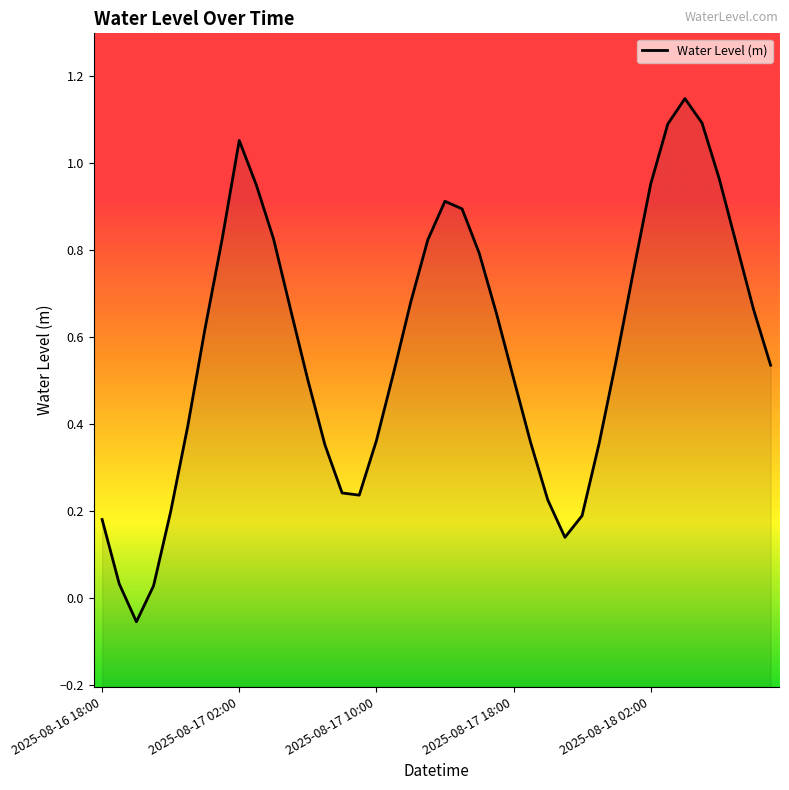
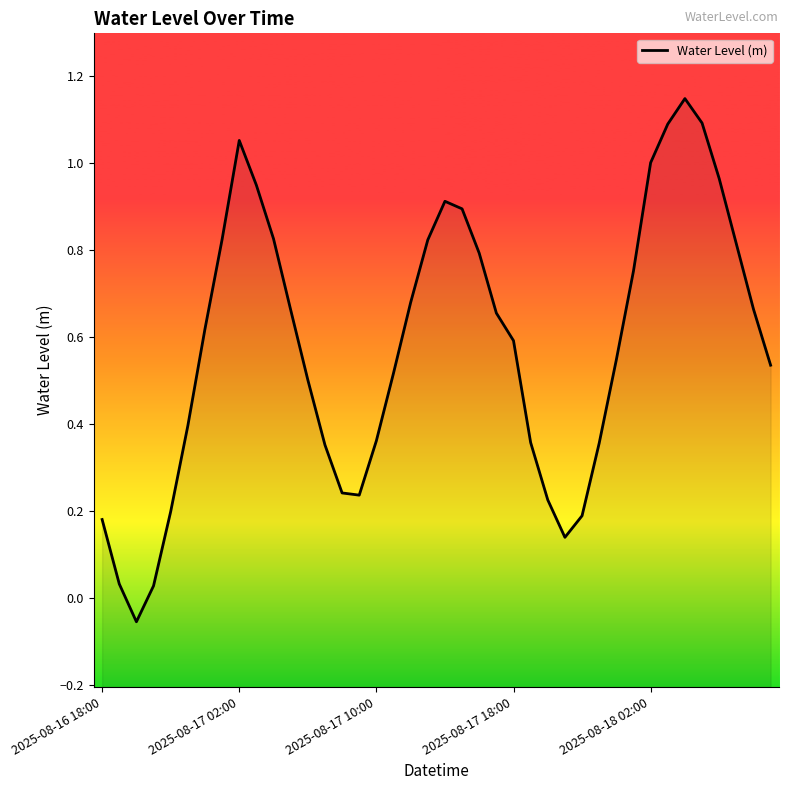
2025-08-17 18:00: 0.50 -> 0.59
2025-08-18 02:00: 0.95 -> 1.00
